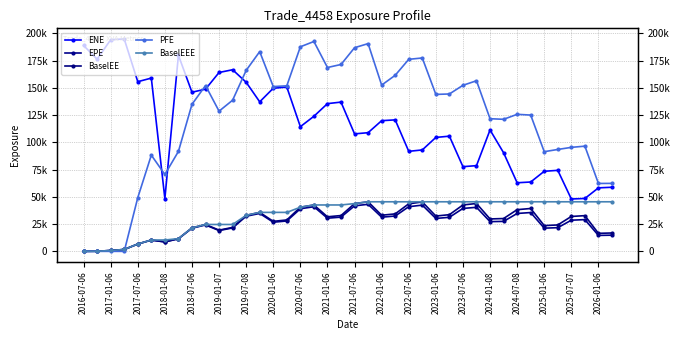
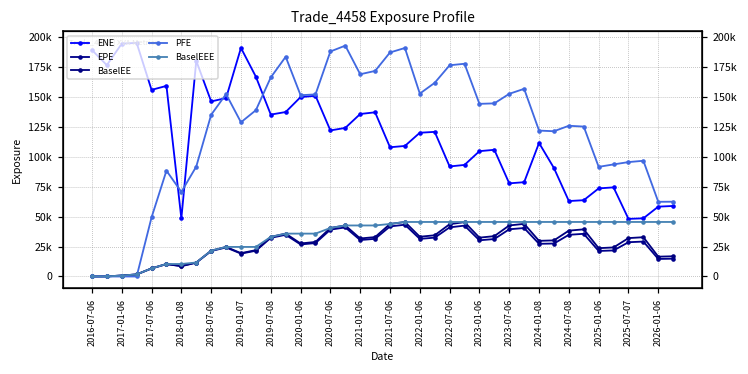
ENE, 2019-01-07: 164000 -> 191000
ENE, 2019-07-08: 155000 -> 135000
ENE, 2020-07-06: 114000 -> 122000
